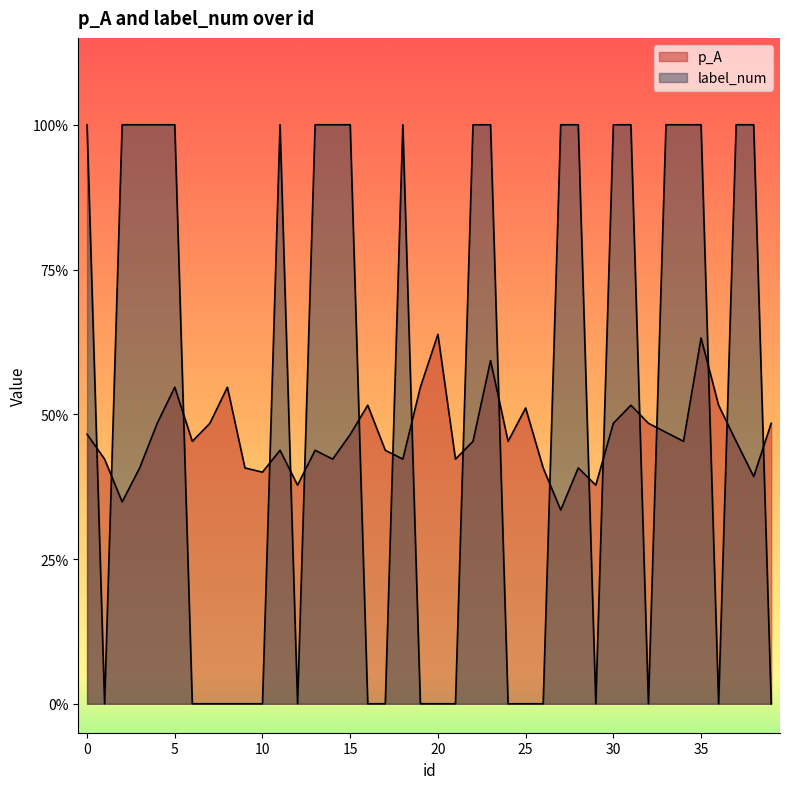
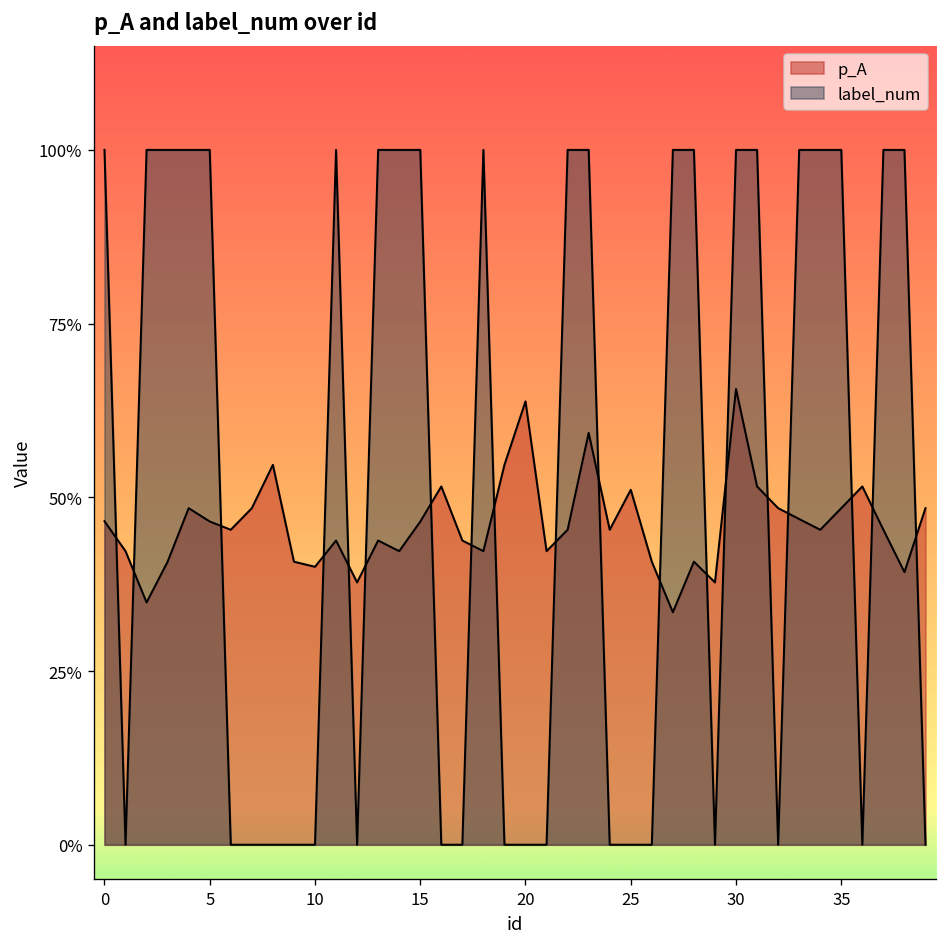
p_A, 5: 55% -> 47%
p_A, 30: 48% -> 66%
p_A, 35: 63% -> 48%
